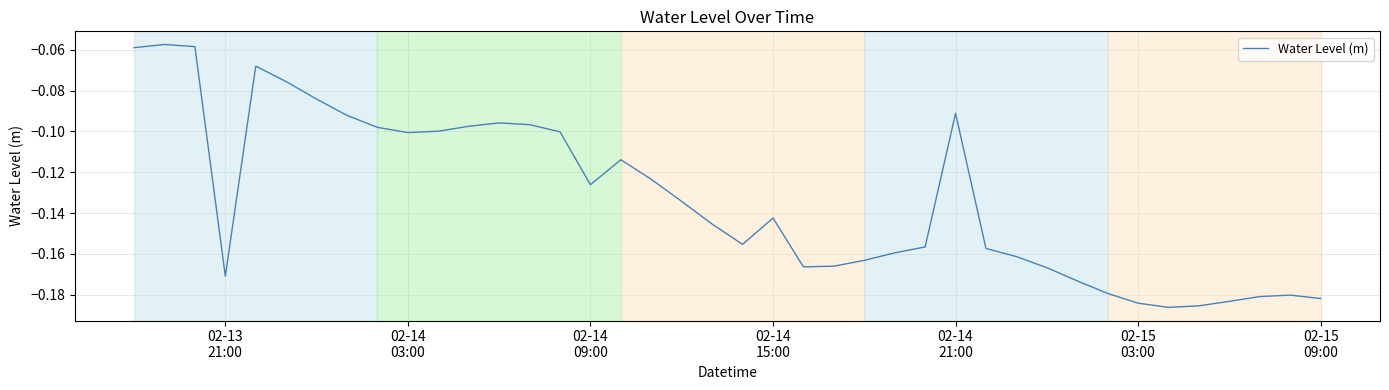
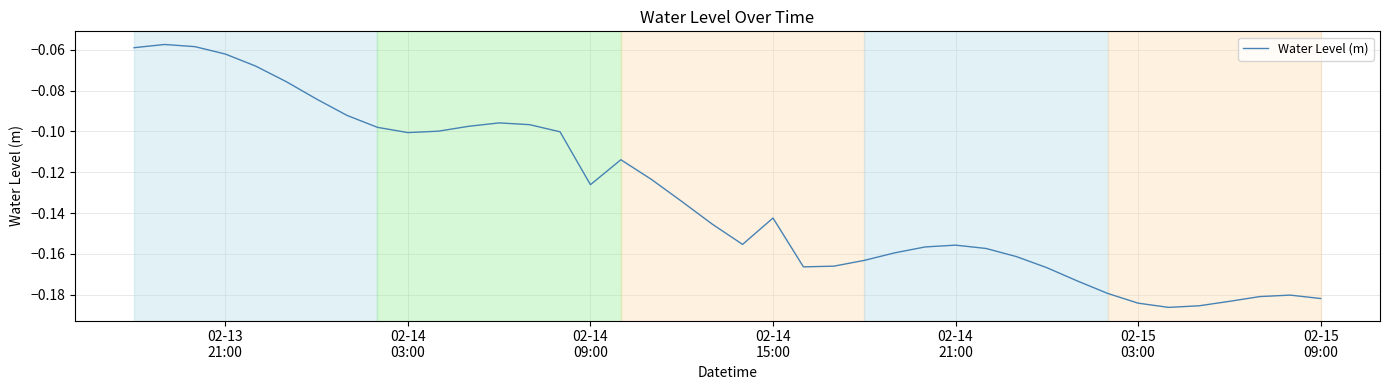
02-13 21:00: -0.171 -> -0.062
02-14 21:00: -0.091 -> -0.156
